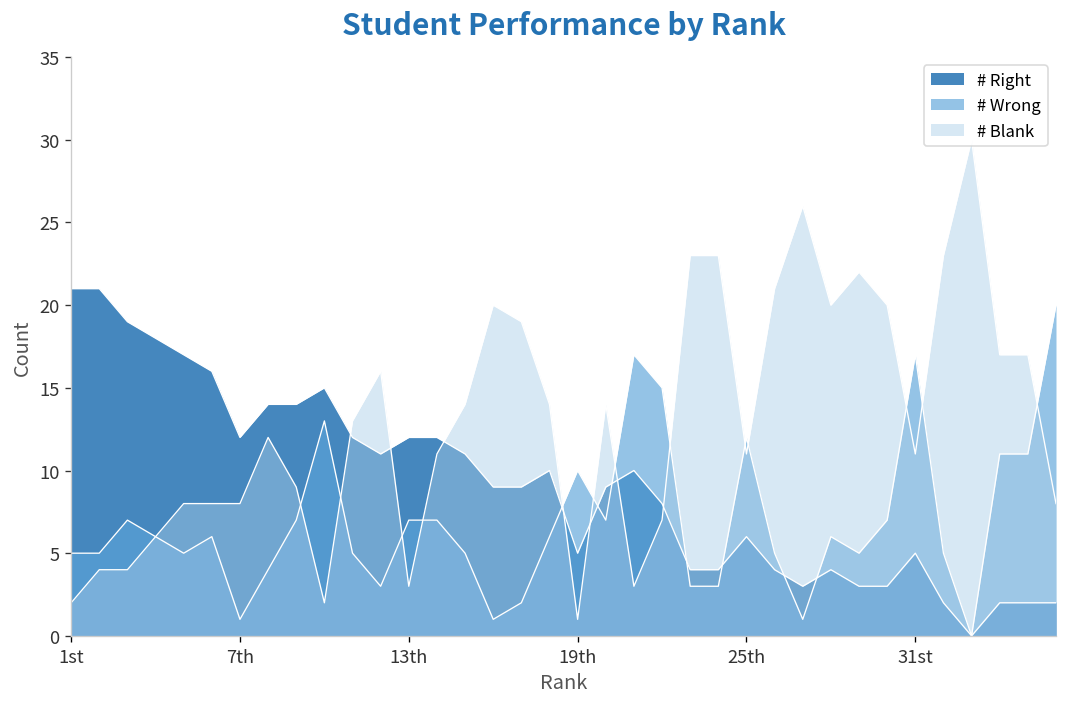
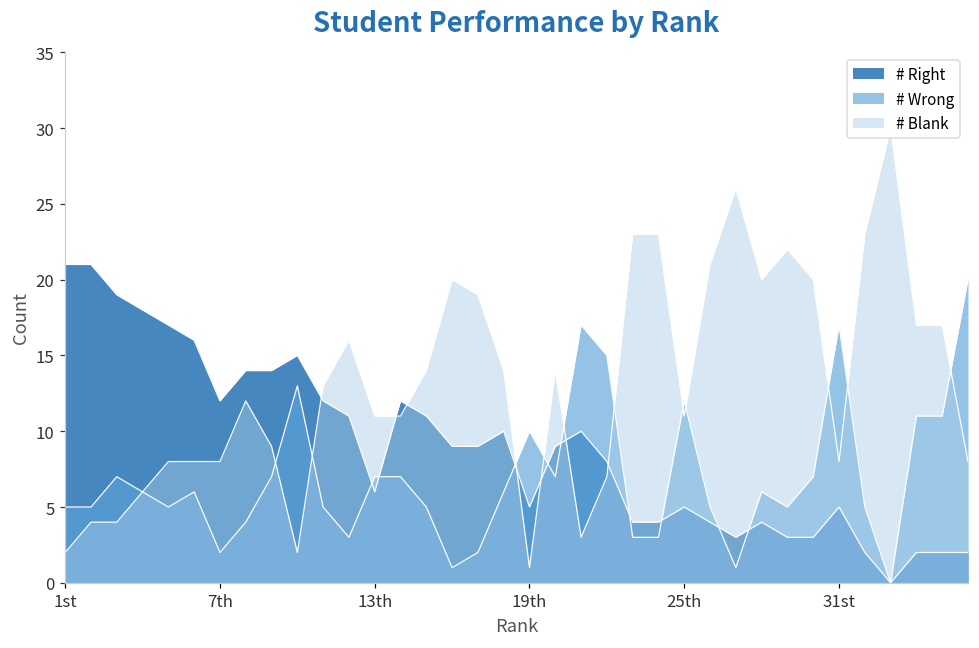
# Wrong, 7th: 1 -> 2
# Right, 13th: 12 -> 6
# Blank, 13th: 3 -> 11
# Right, 25th: 6 -> 5
# Blank, 31st: 11 -> 8
